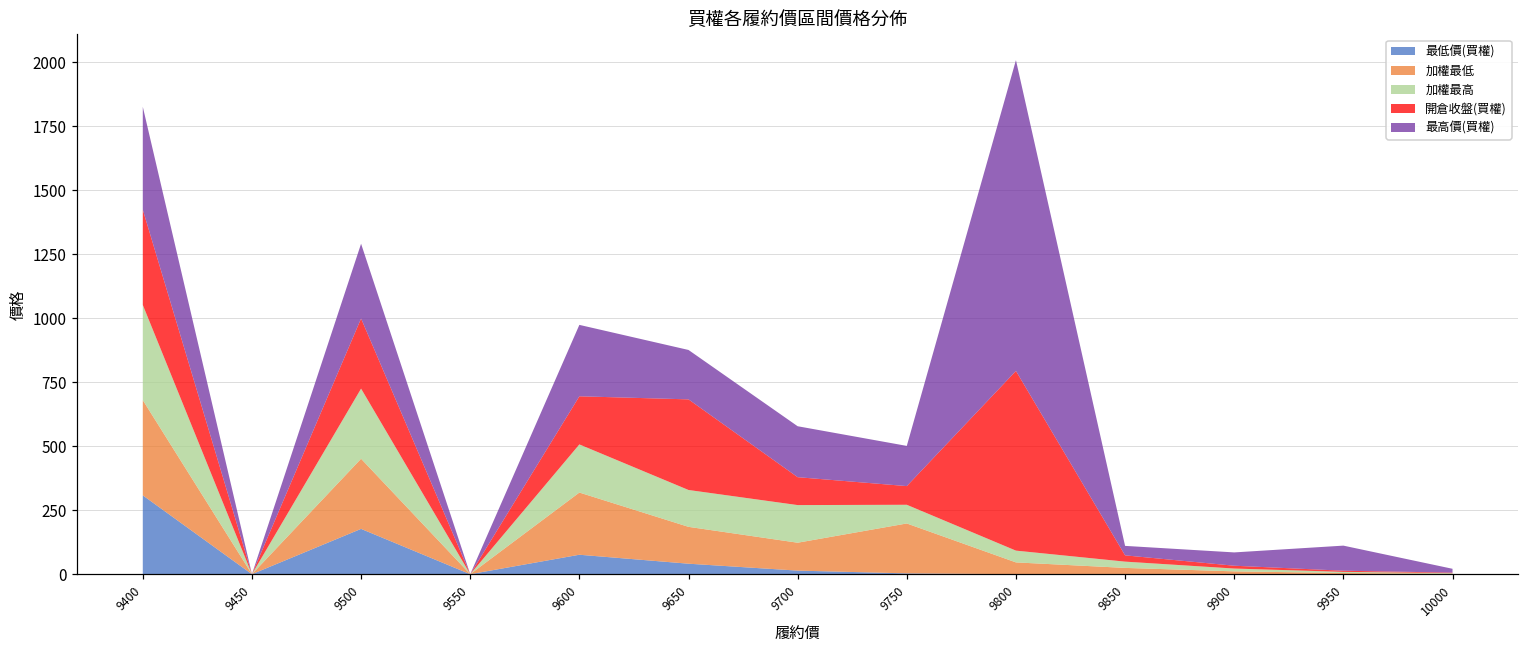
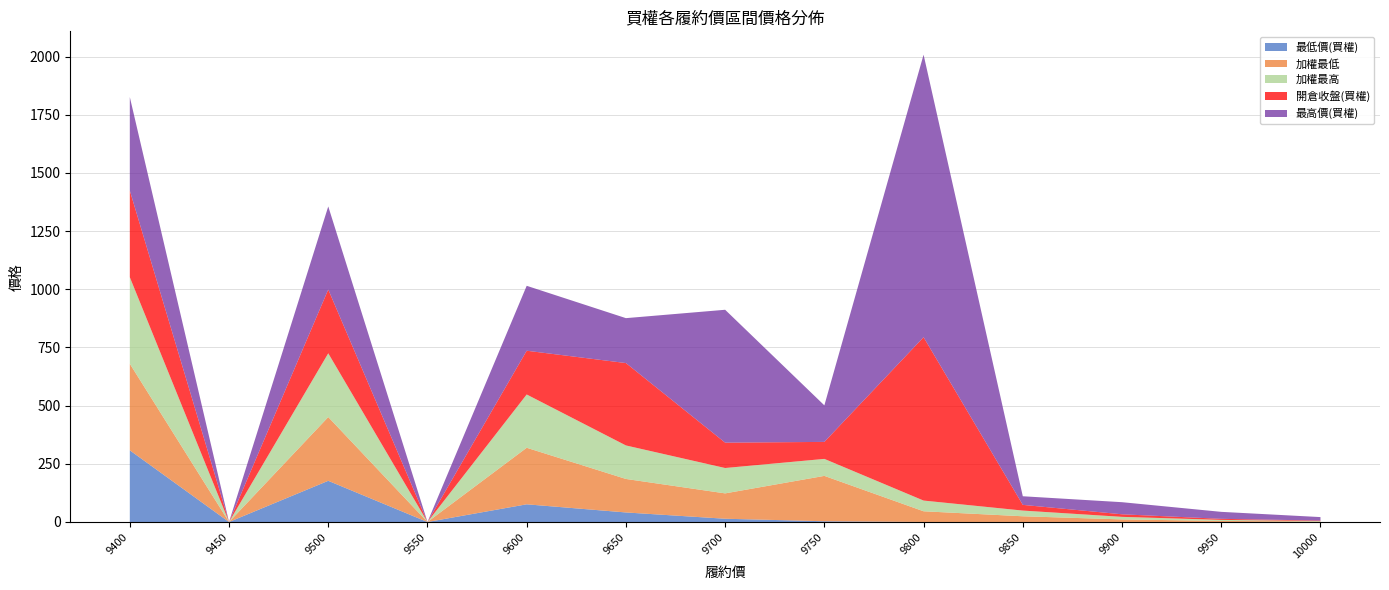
最高價(買權), 9500: 290 -> 360
加權最高, 9600: 190 -> 230
加權最高, 9700: 150 -> 110
最高價(買權), 9700: 200 -> 570
最高價(買權), 9950: 100 -> 30
